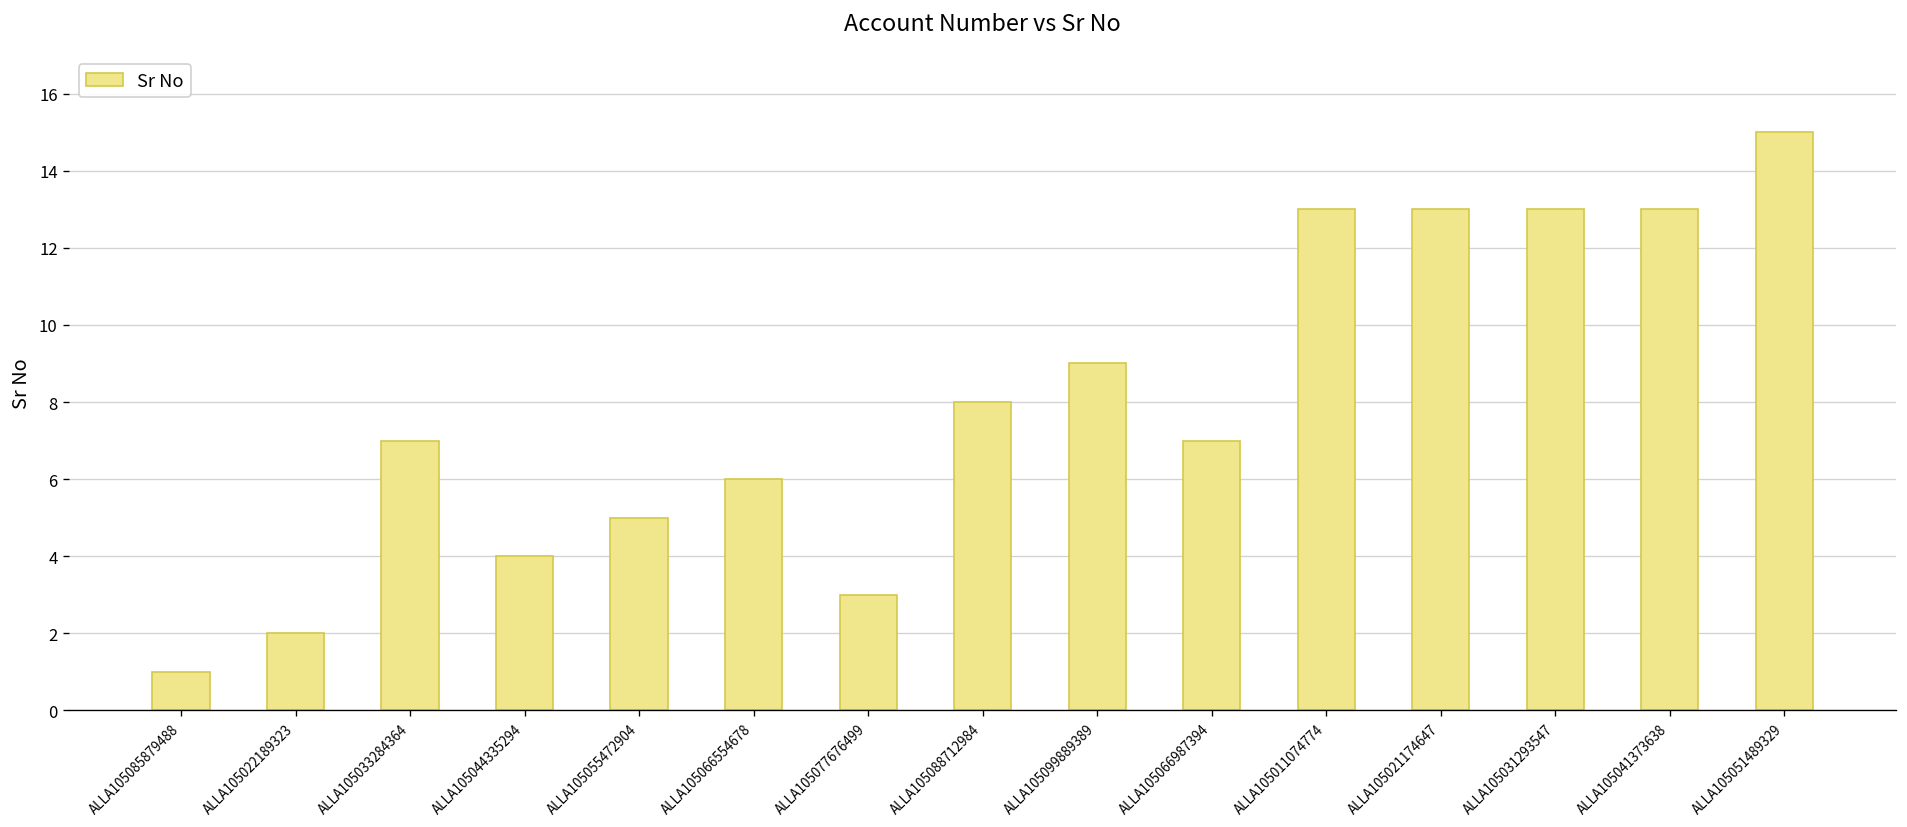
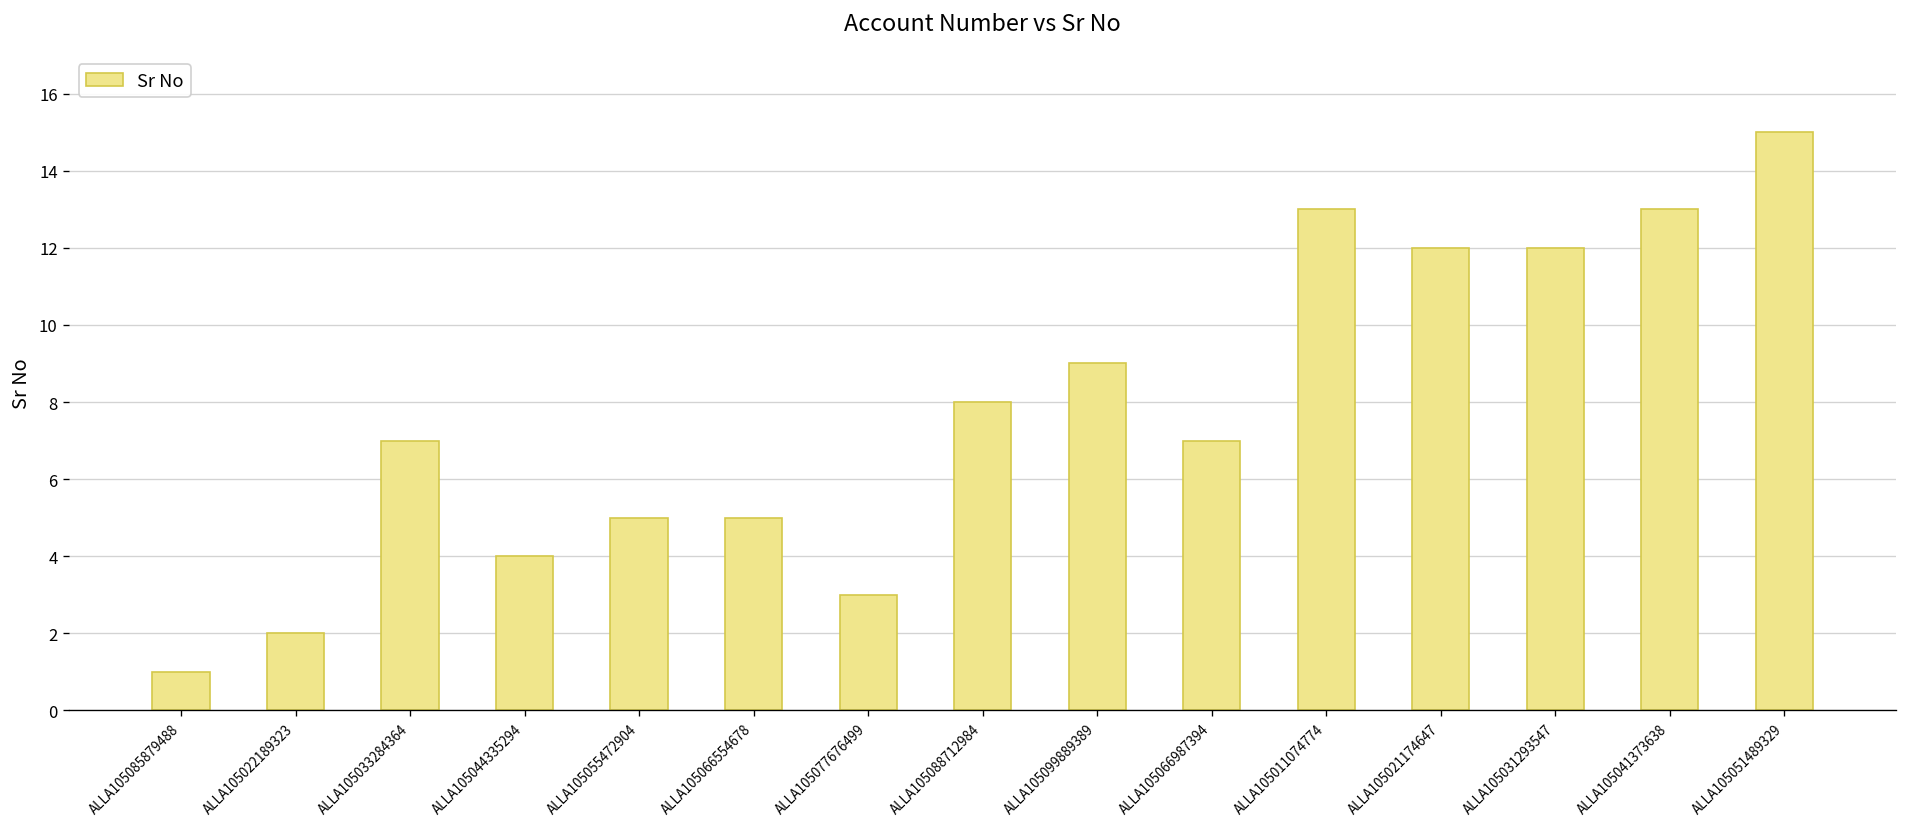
ALLA105066554678: 6 -> 5
ALLA105021174647: 13 -> 12
ALLA105031293547: 13 -> 12
